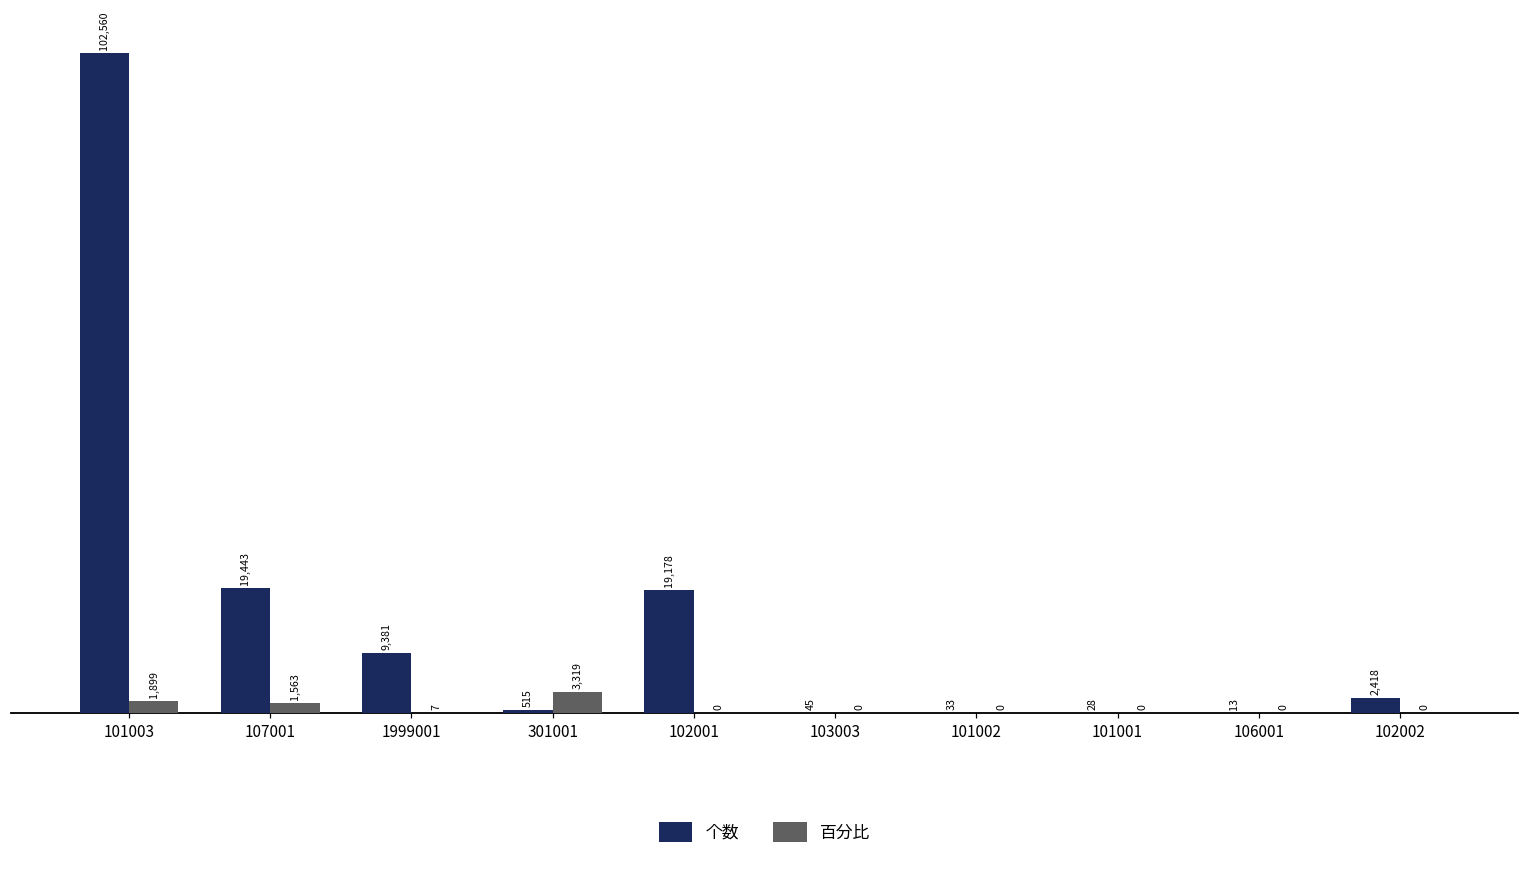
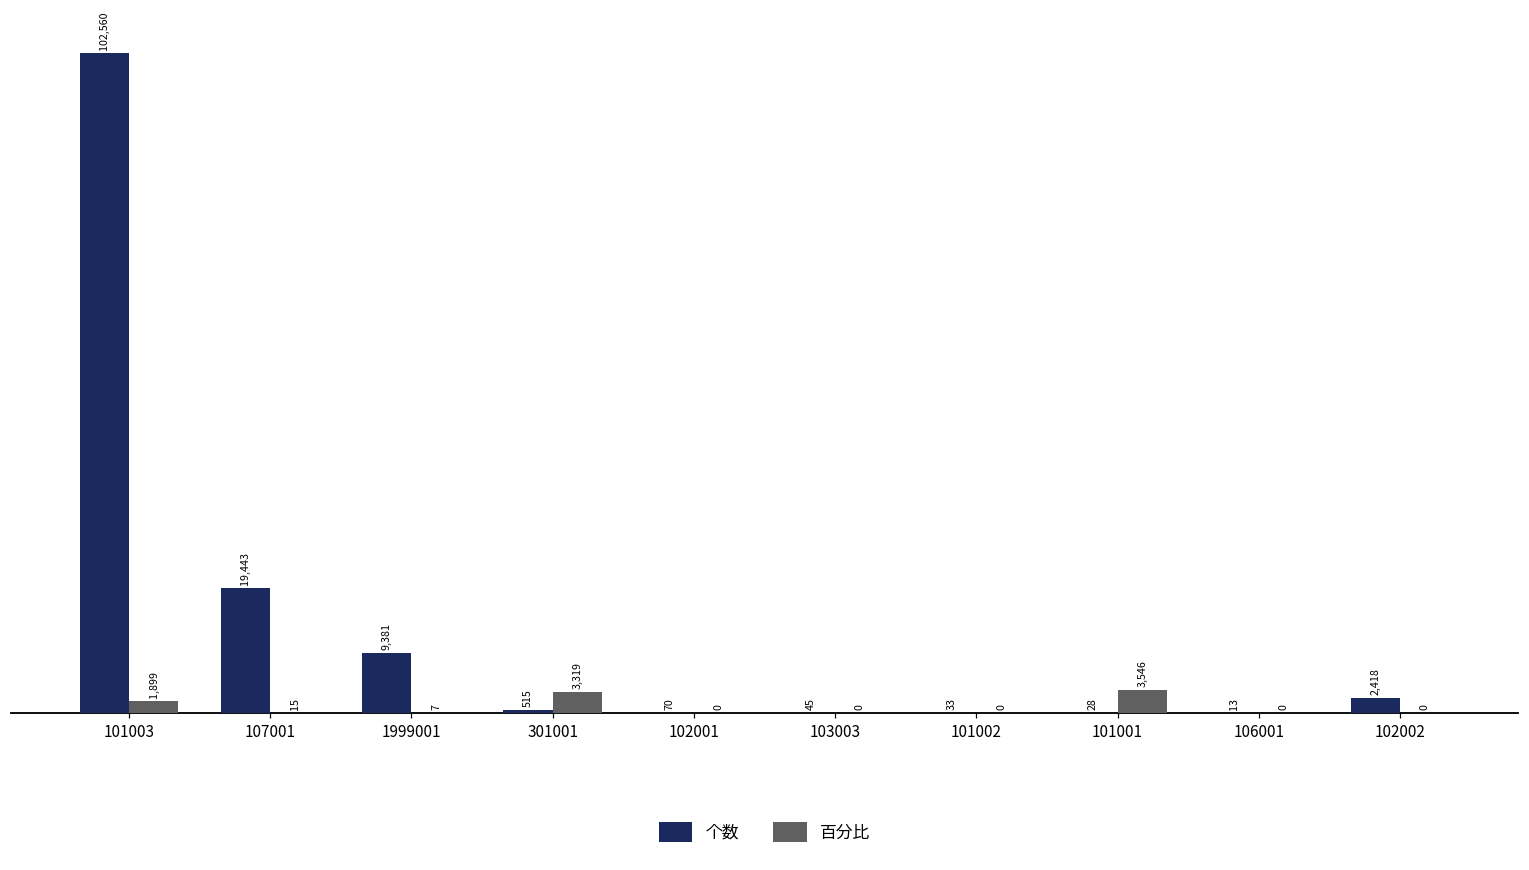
百分比, 107001: 1,563 -> 15
个数, 102001: 19,178 -> 70
百分比, 101001: 0 -> 3,546
